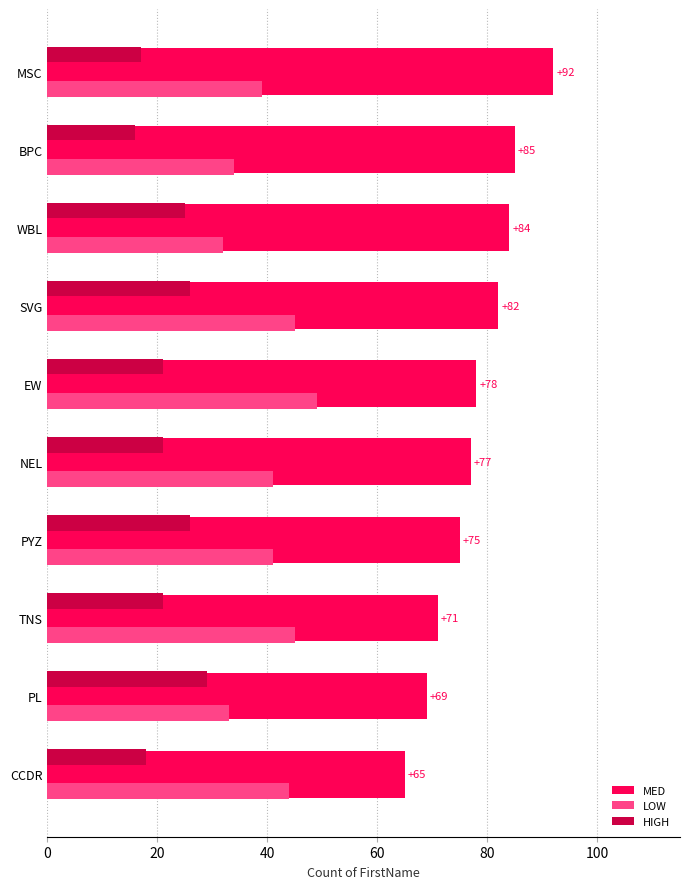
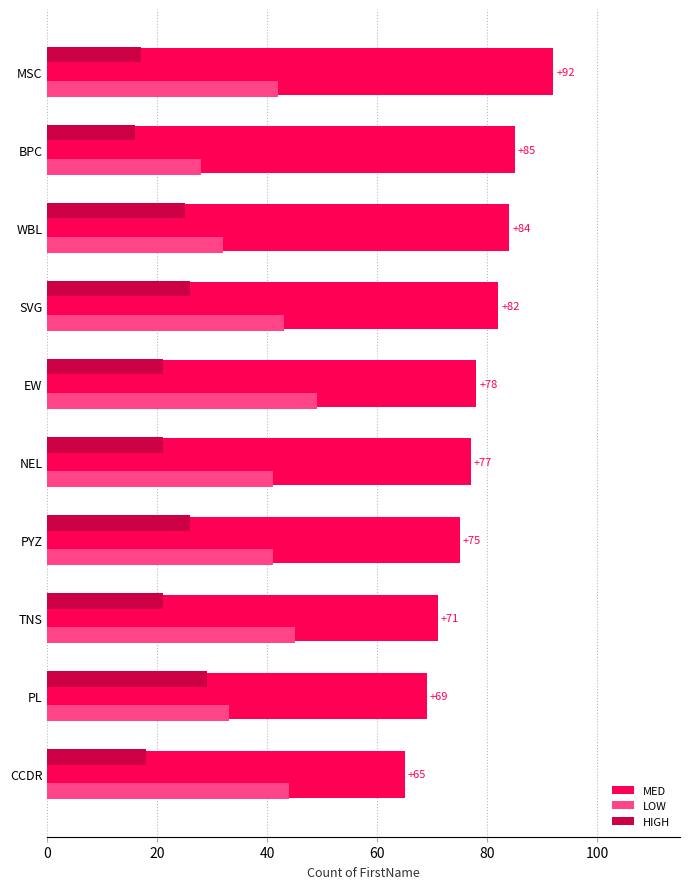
LOW, MSC: 39 -> 42
LOW, BPC: 34 -> 28
LOW, SVG: 45 -> 43
